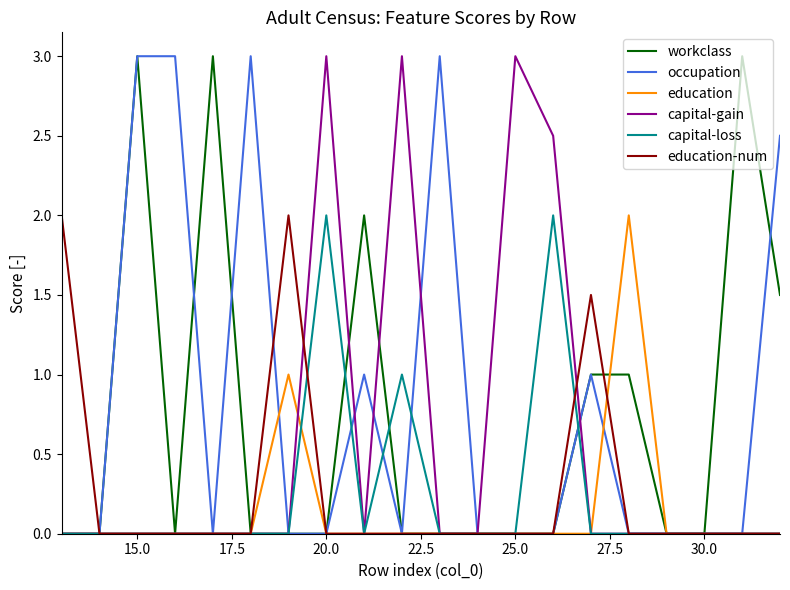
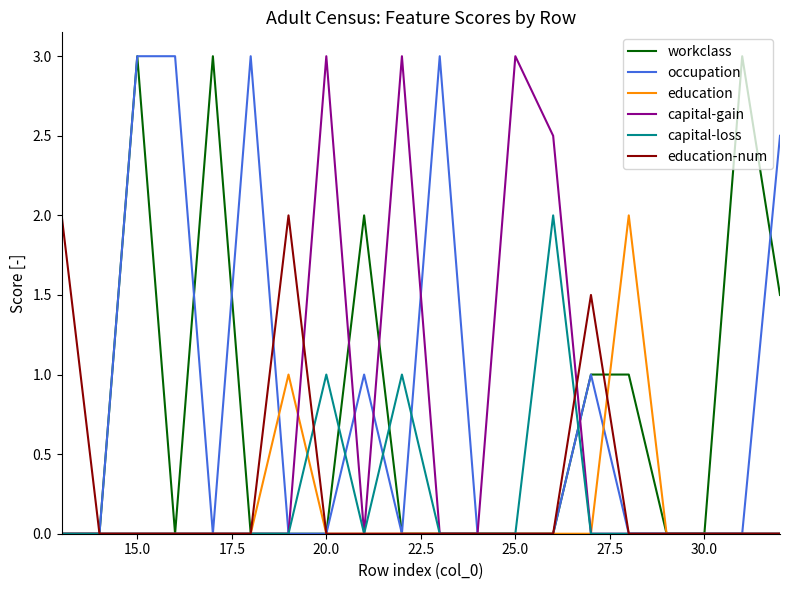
capital-loss, 20.0: 2 -> 1
